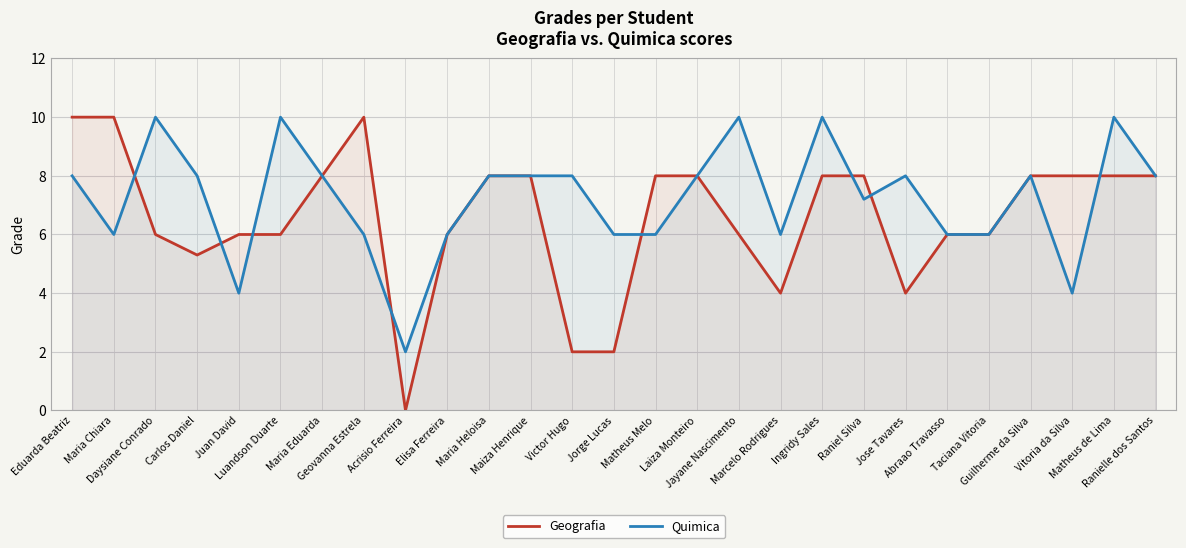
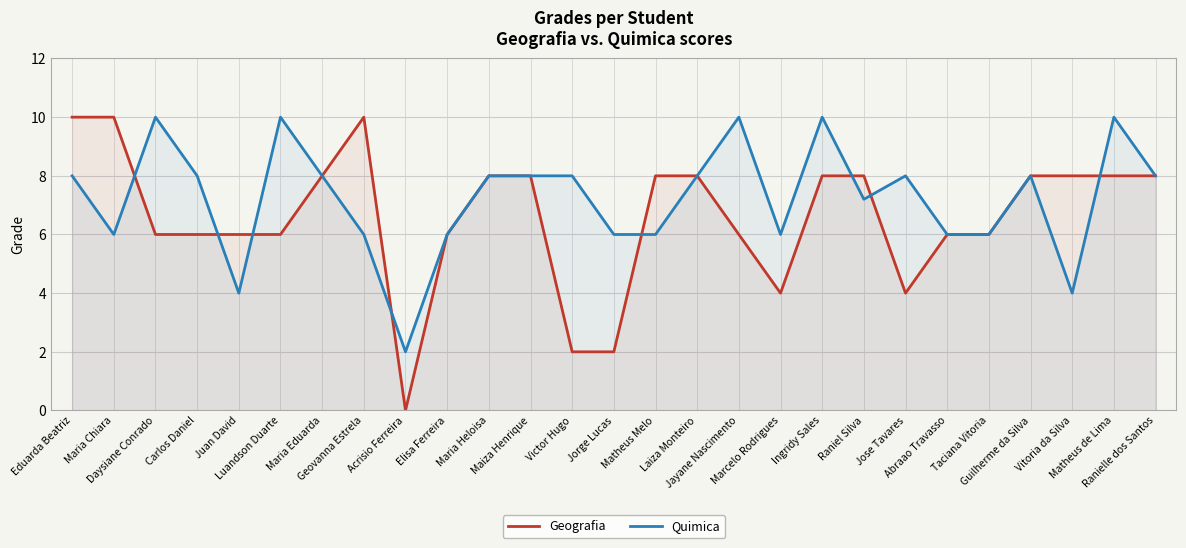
Geografia, Carlos Daniel: 5.3 -> 6.0
